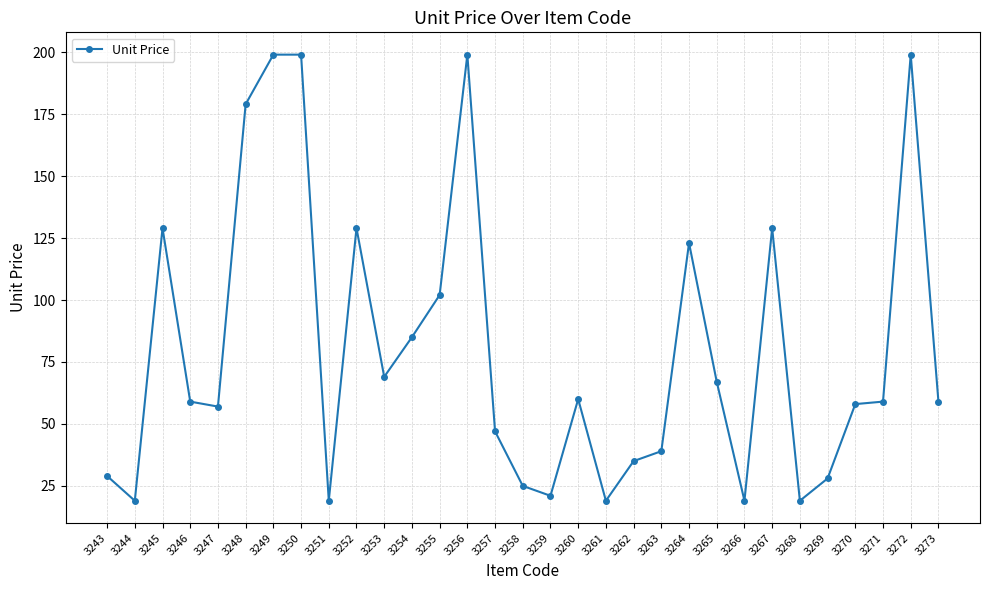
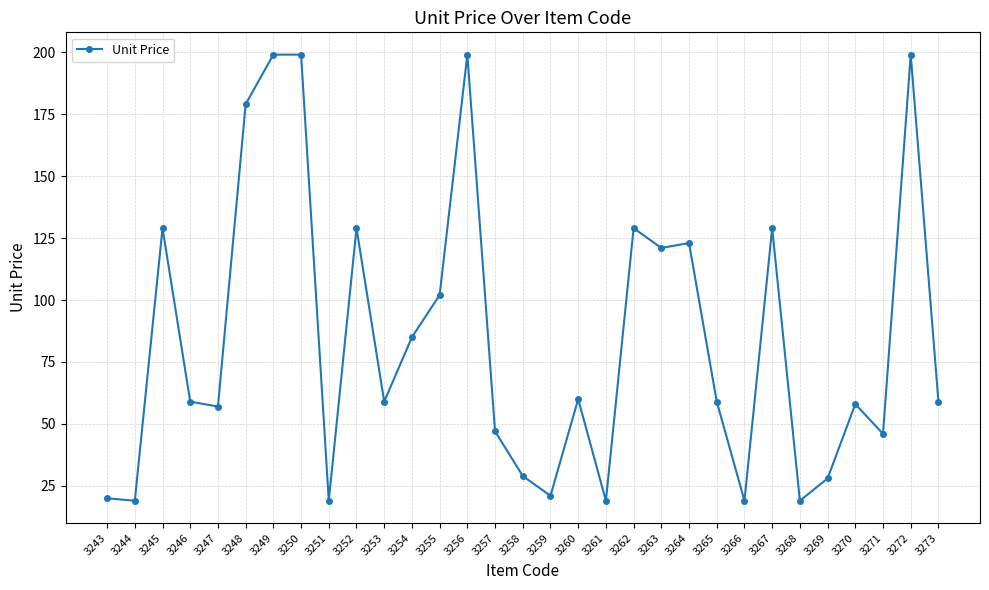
3243: 29 -> 20
3253: 69 -> 59
3258: 25 -> 29
3262: 35 -> 129
3263: 39 -> 121
3265: 67 -> 59
3271: 59 -> 46
